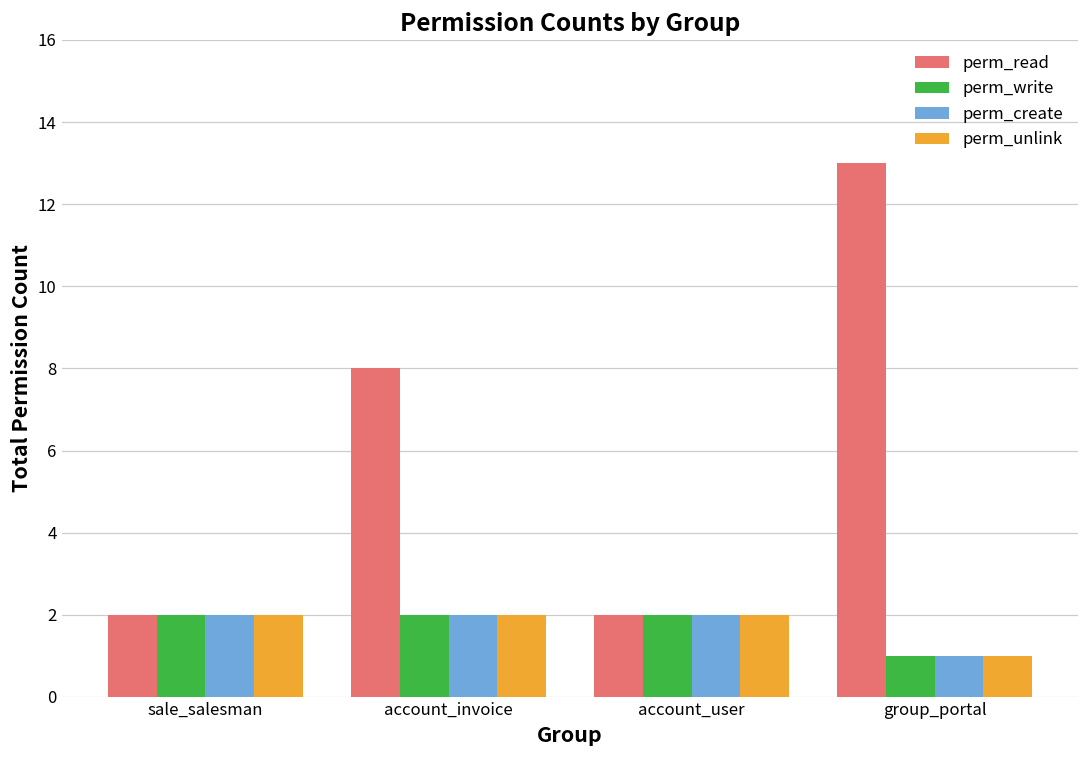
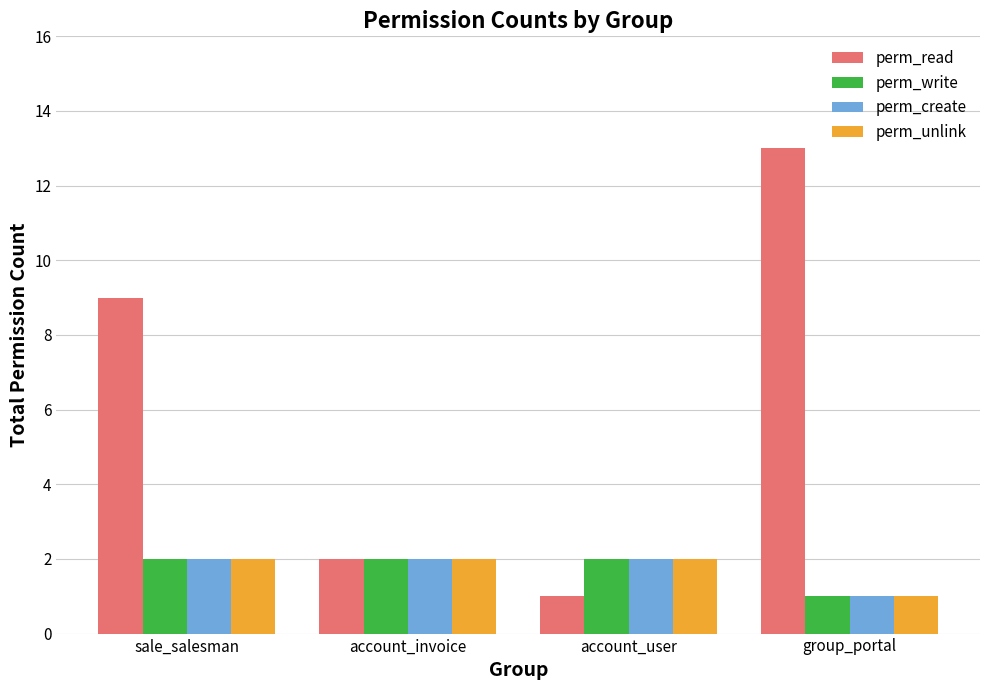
perm_read, sale_salesman: 2 -> 9
perm_read, account_invoice: 8 -> 2
perm_read, account_user: 2 -> 1
